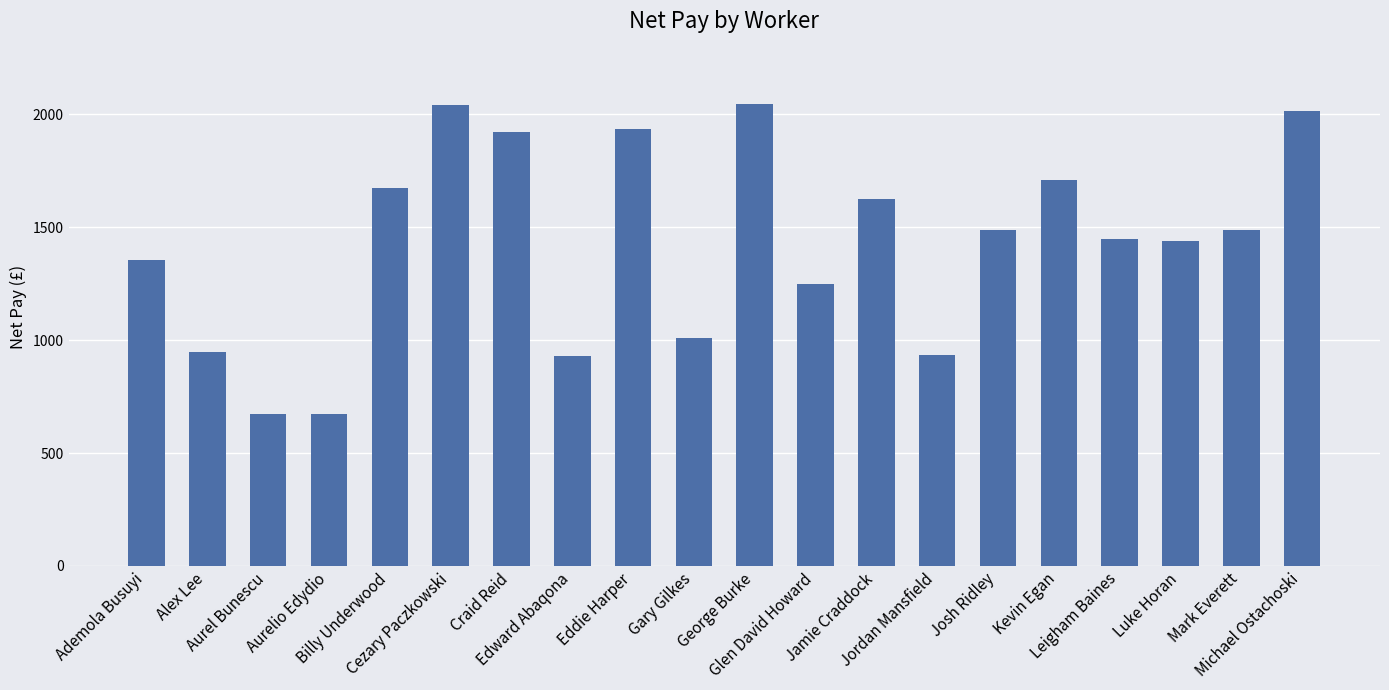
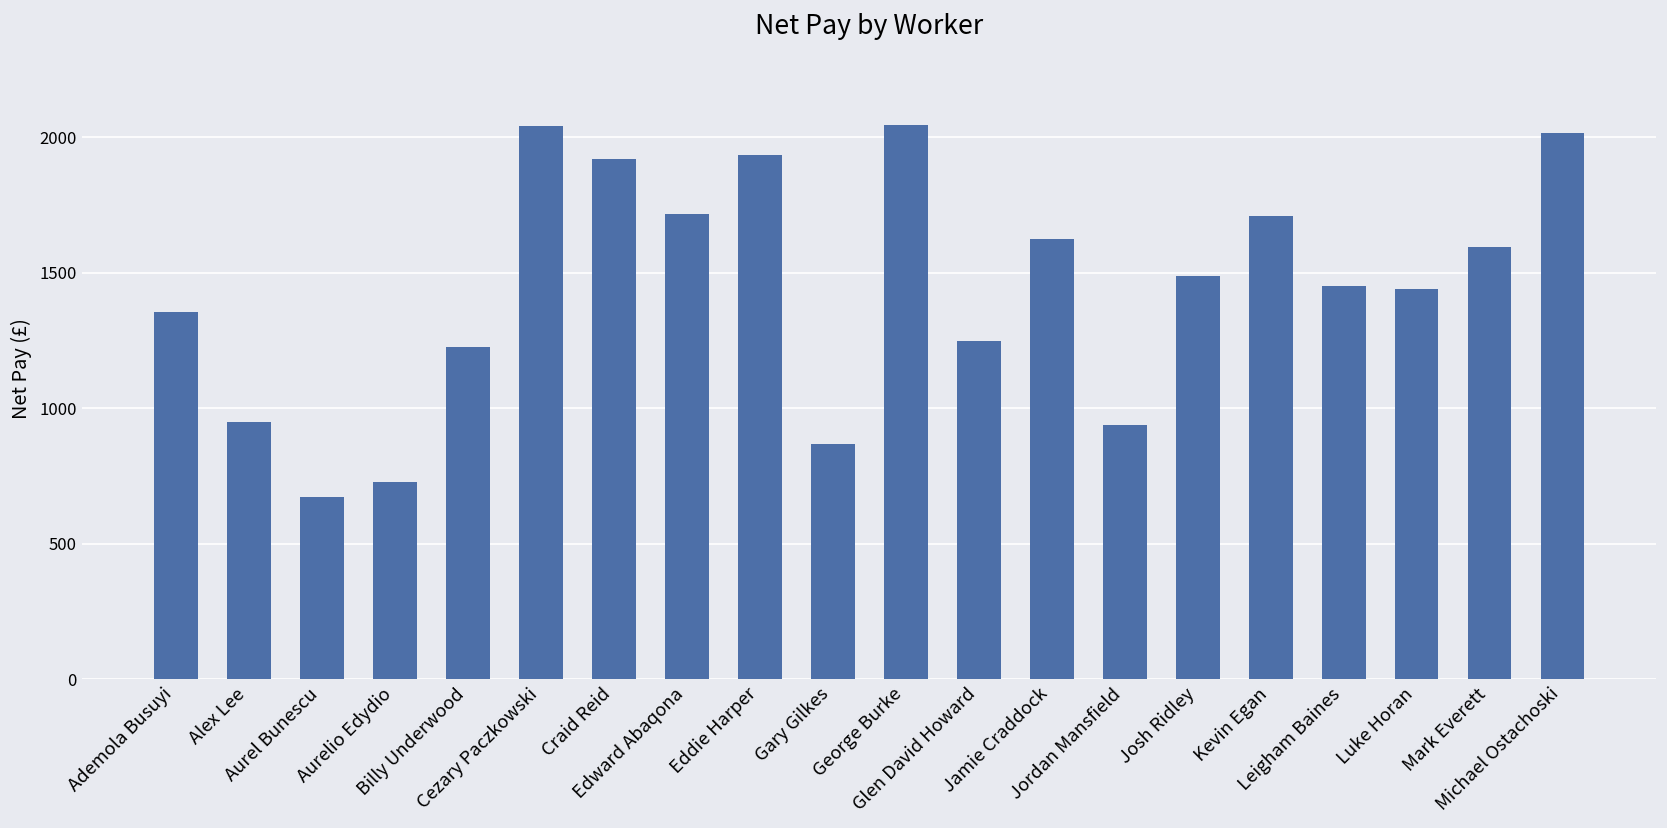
Aurelio Edydio: 670 -> 730
Billy Underwood: 1670 -> 1220
Edward Abaqona: 930 -> 1720
Gary Gilkes: 1010 -> 870
Mark Everett: 1490 -> 1590
